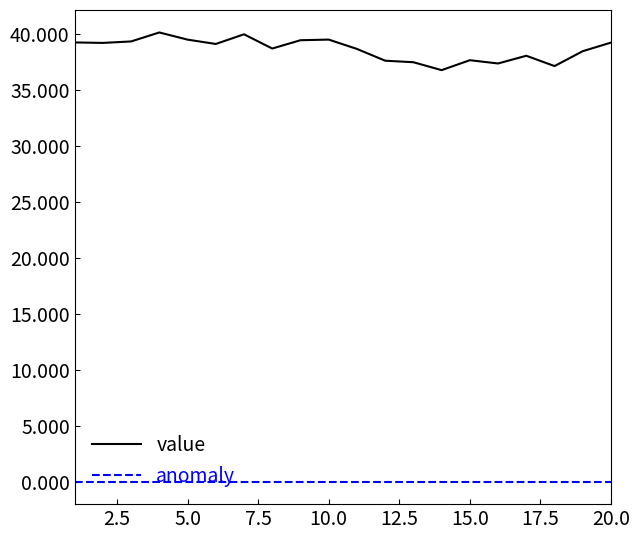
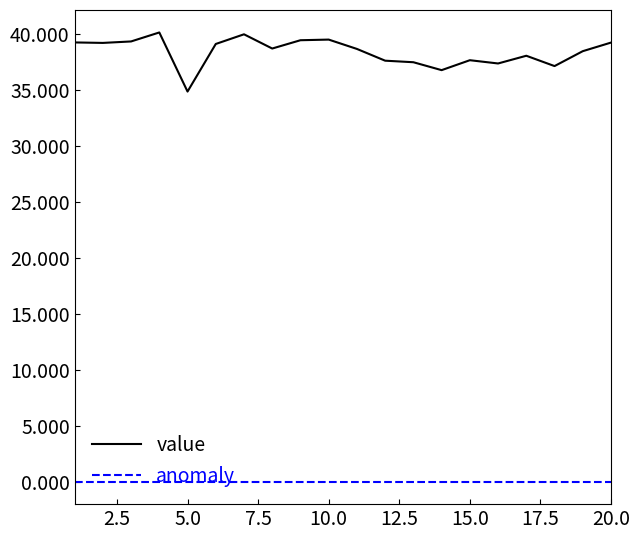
value, 5.0: 39.5 -> 34.8
